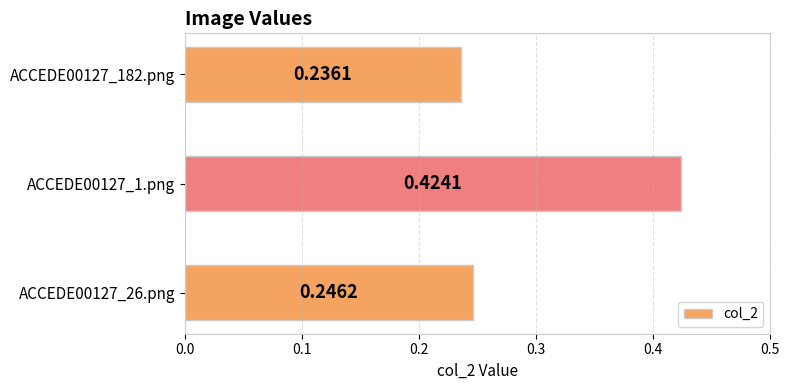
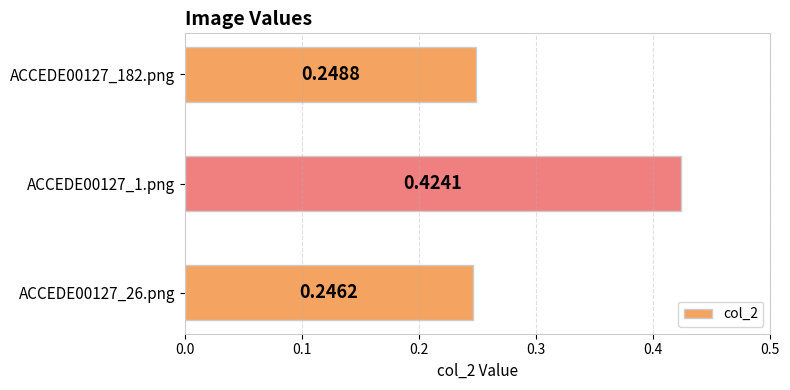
ACCEDE00127_182.png: 0.2361 -> 0.2488
